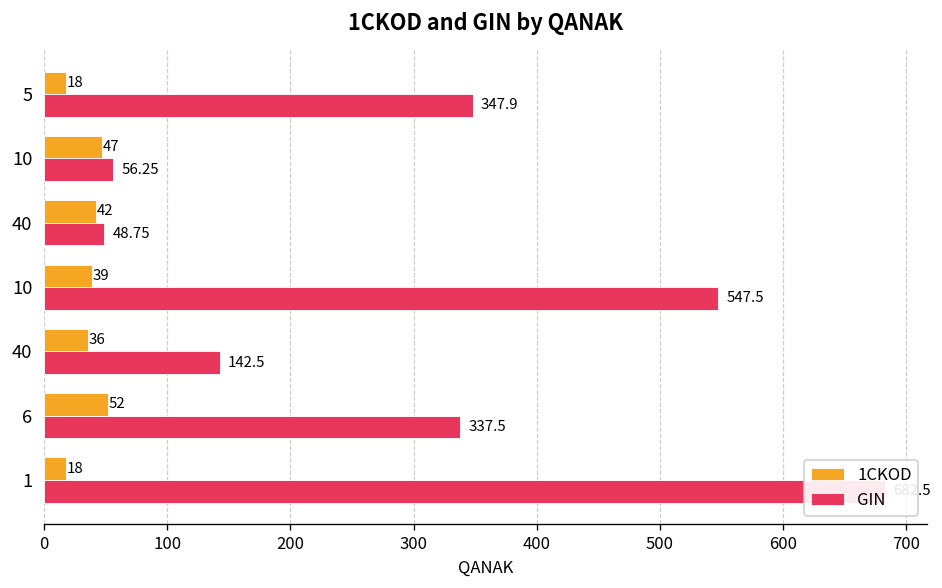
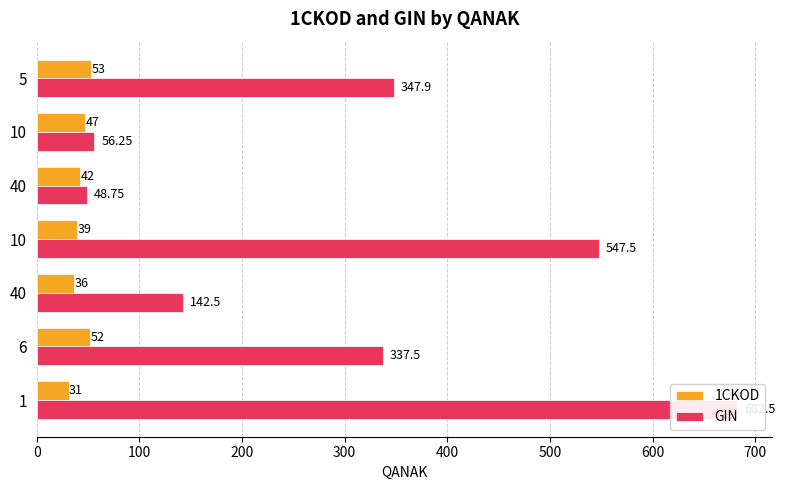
1CKOD, 5: 18 -> 53
1CKOD, 1: 18 -> 31
